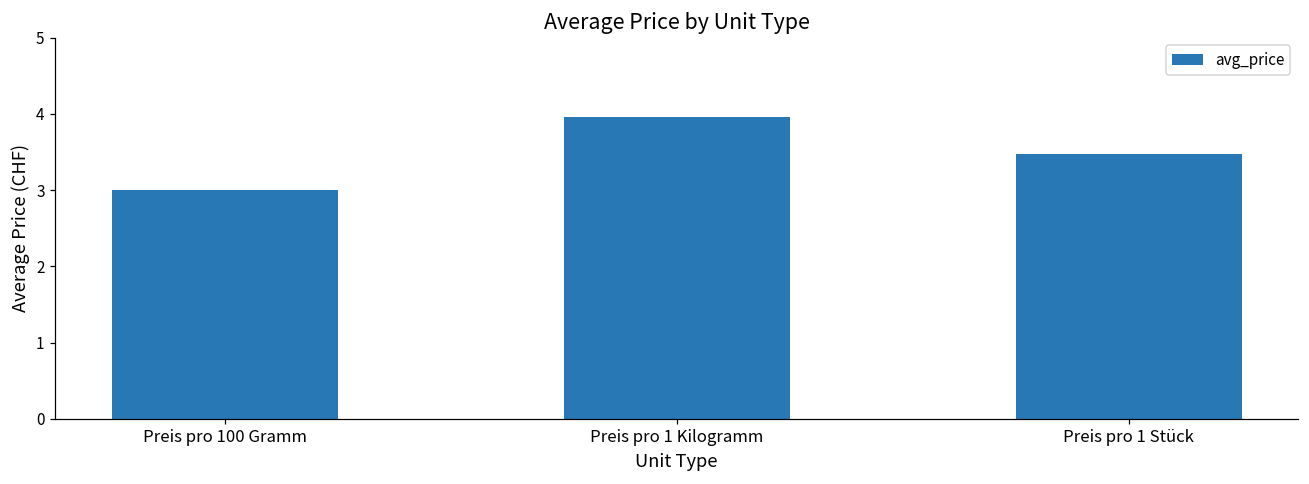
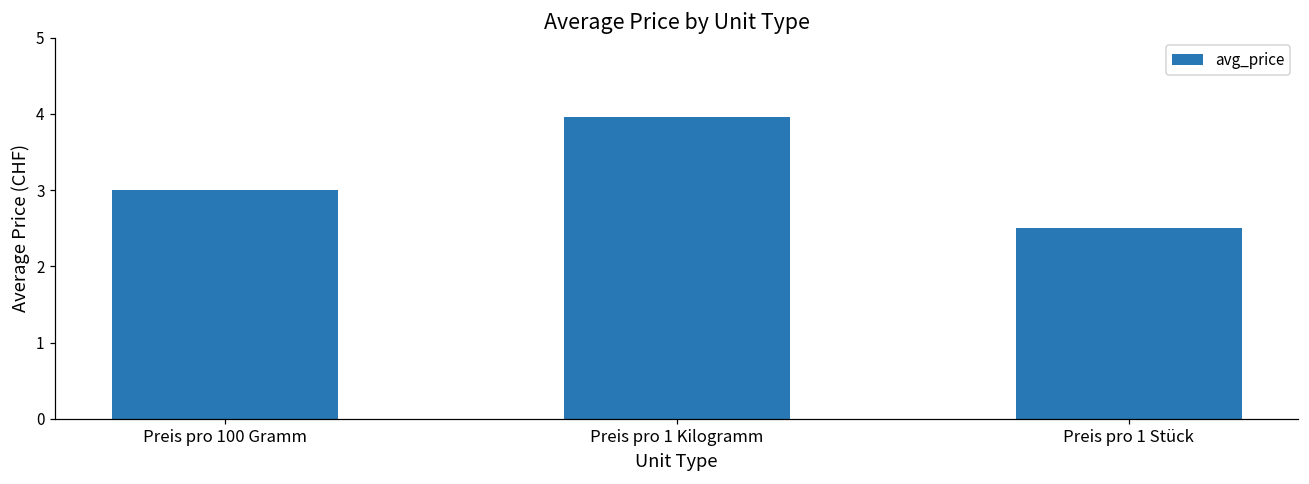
Preis pro 1 Stück: 3.5 -> 2.5
